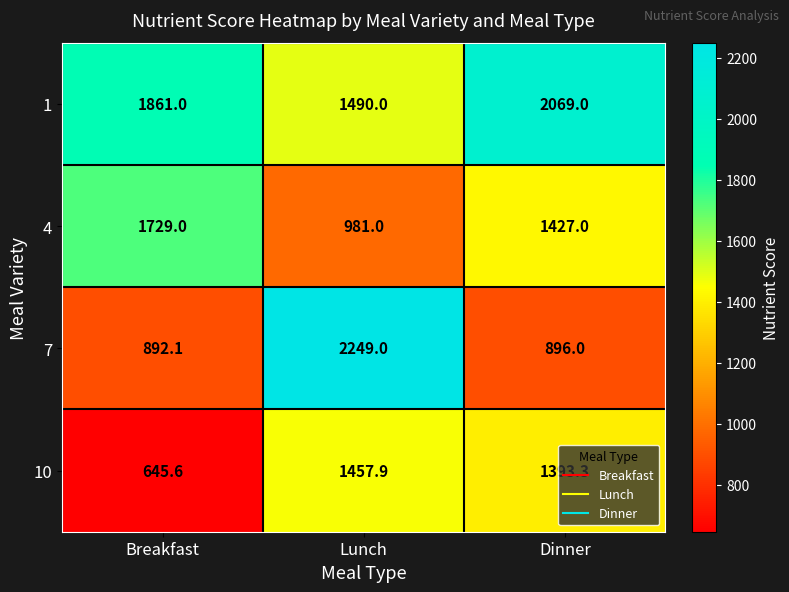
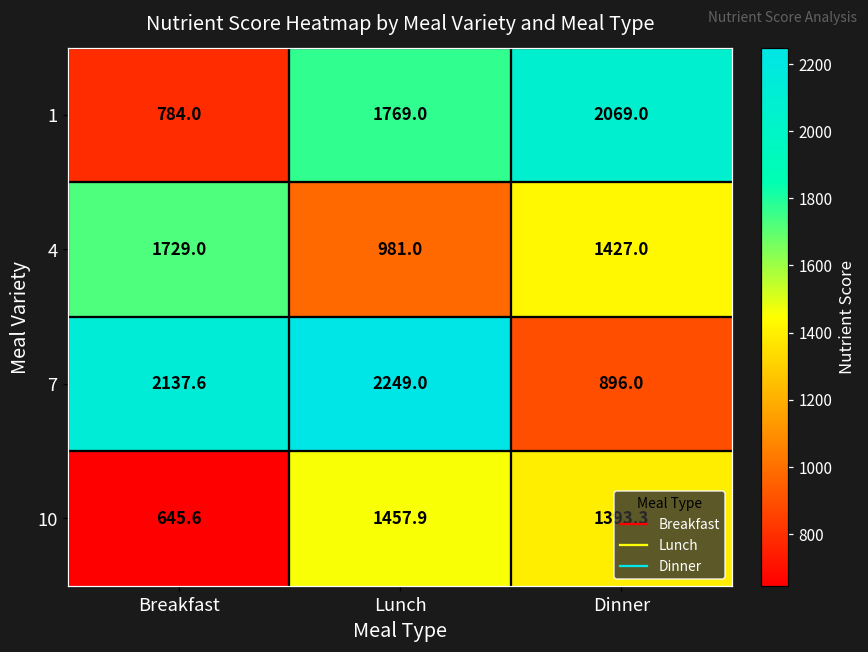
1, Breakfast: 1861.0 -> 784.0
1, Lunch: 1490.0 -> 1769.0
7, Breakfast: 892.1 -> 2137.6
